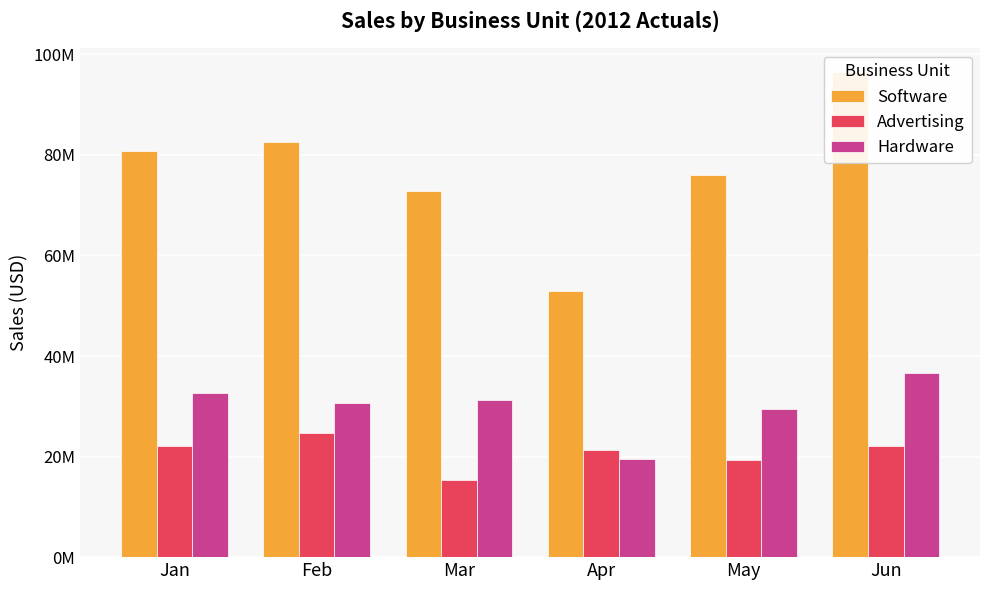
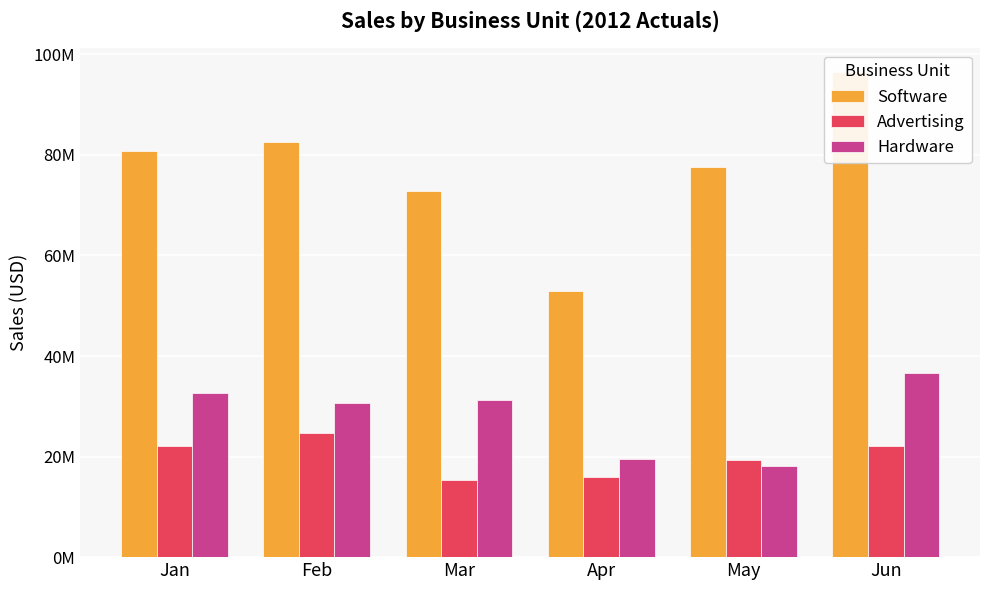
Advertising, Apr: 21000000 -> 16000000
Software, May: 76000000 -> 78000000
Hardware, May: 29000000 -> 18000000
